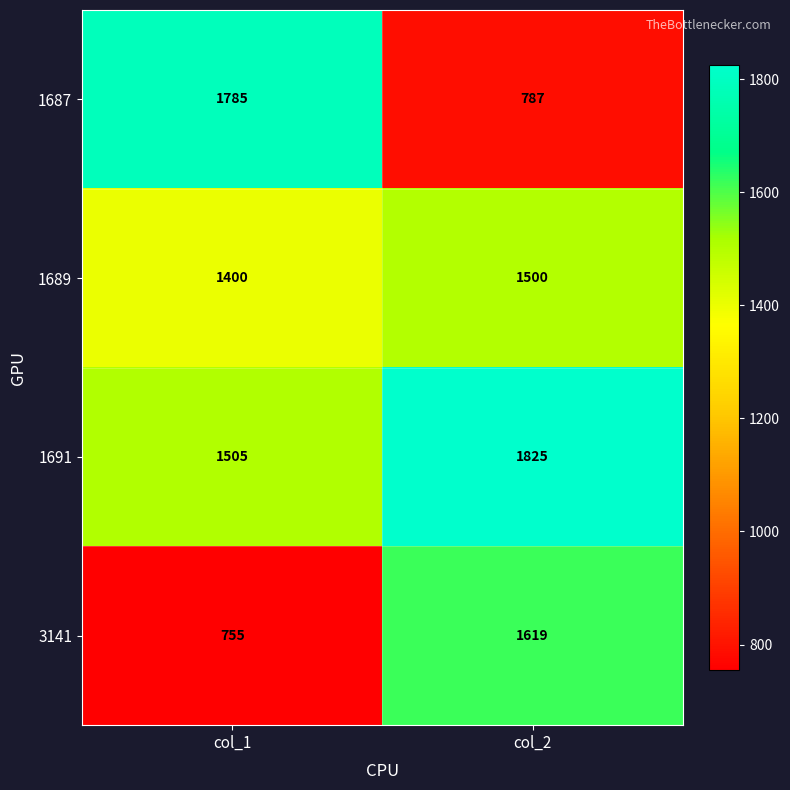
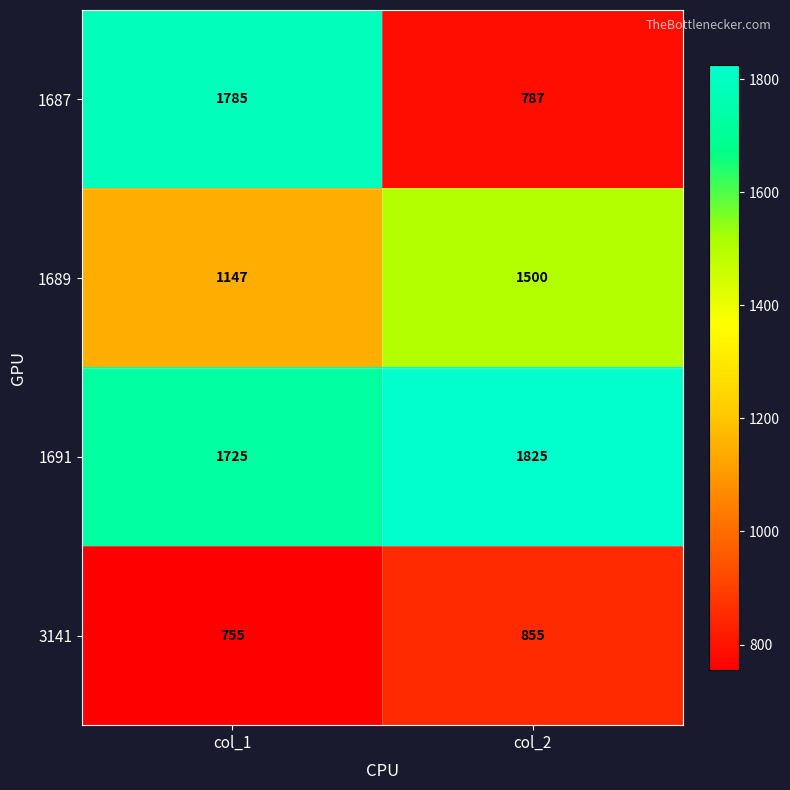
1689, col_1: 1400 -> 1147
1691, col_1: 1505 -> 1725
3141, col_2: 1619 -> 855
